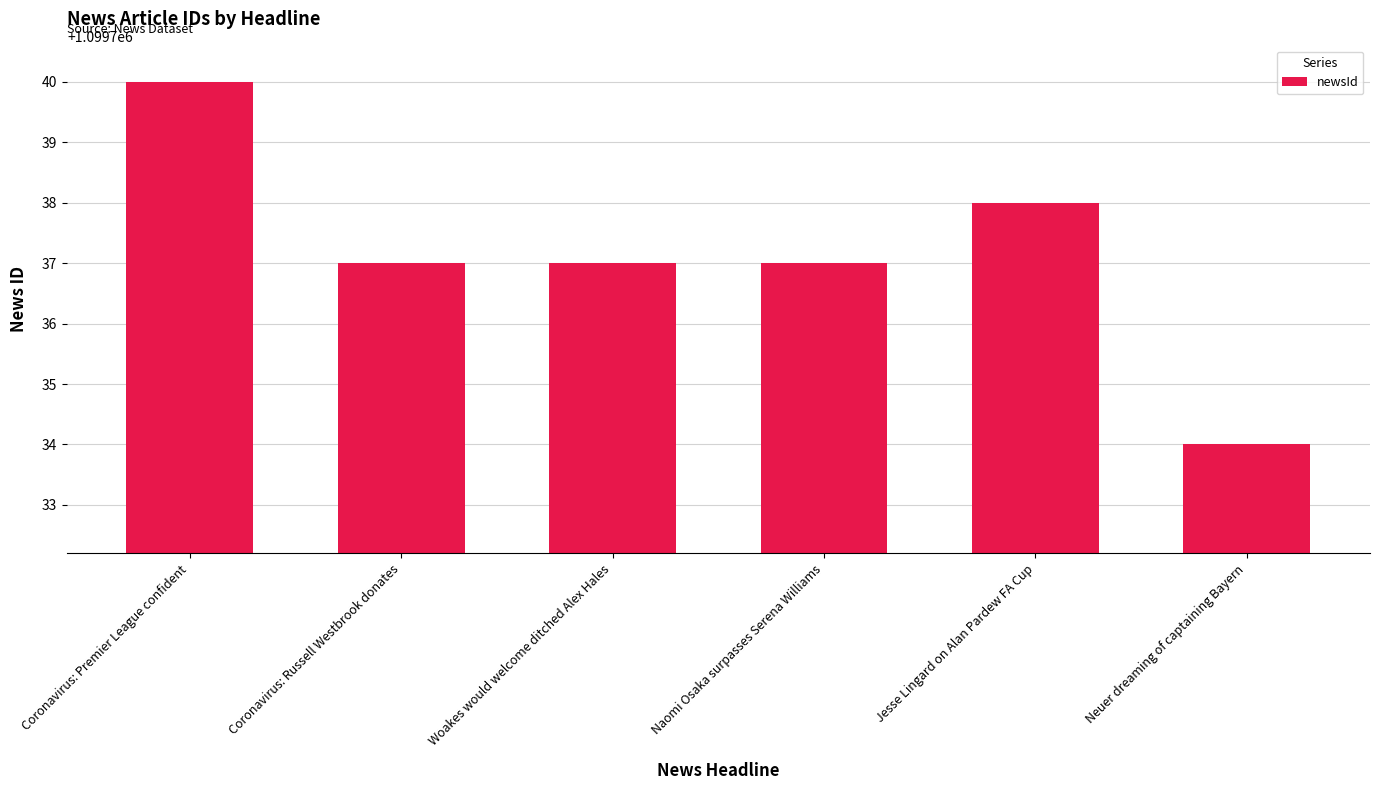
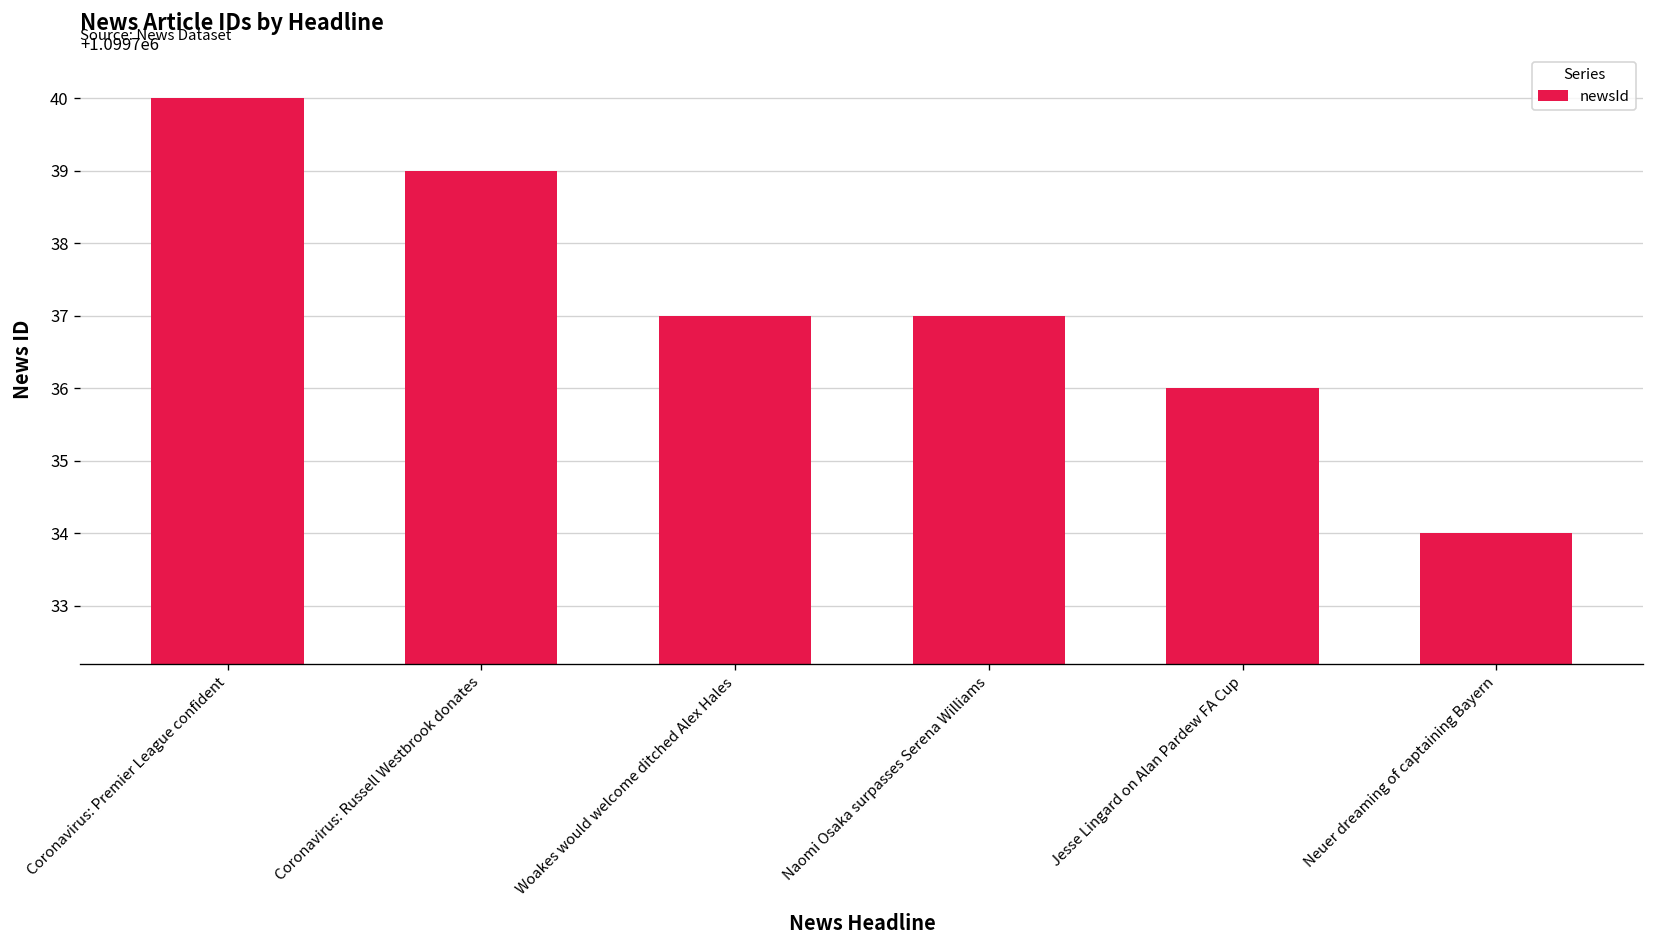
Coronavirus: Russell Westbrook donates: 1099737 -> 1099739
Jesse Lingard on Alan Pardew FA Cup: 1099738 -> 1099736
